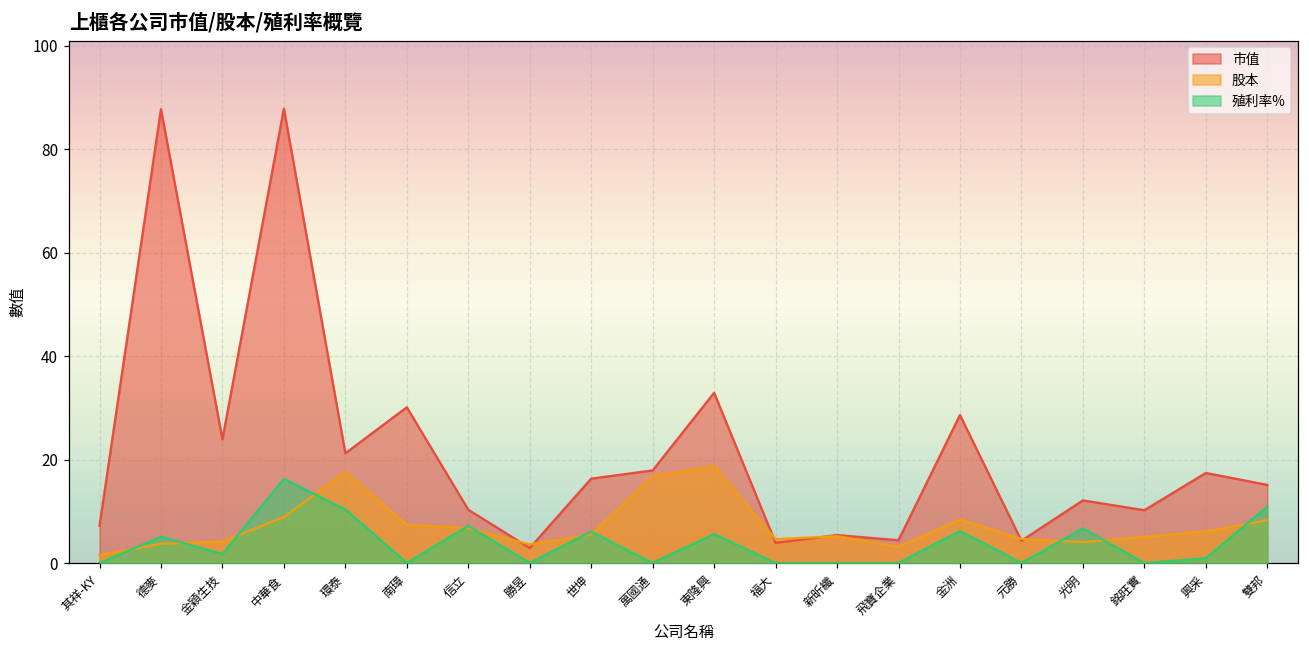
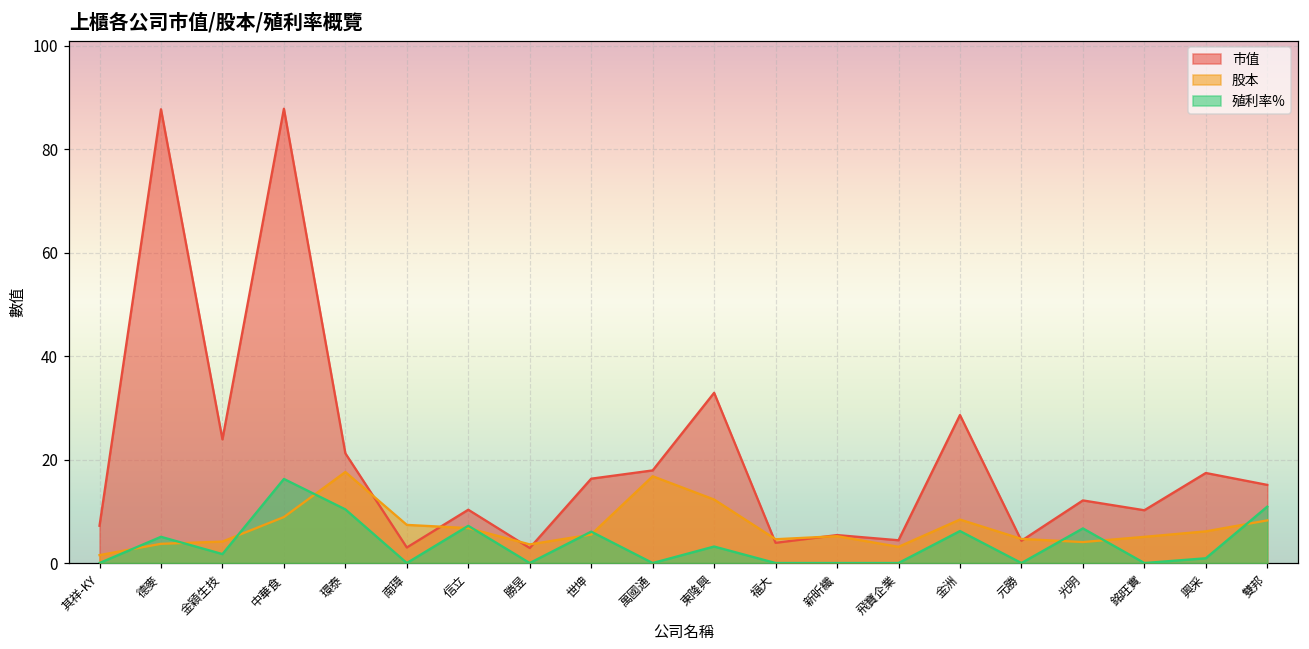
市值, 南璋: 30 -> 3
股本, 東隆興: 19 -> 12
殖利率%, 東隆興: 6 -> 3
